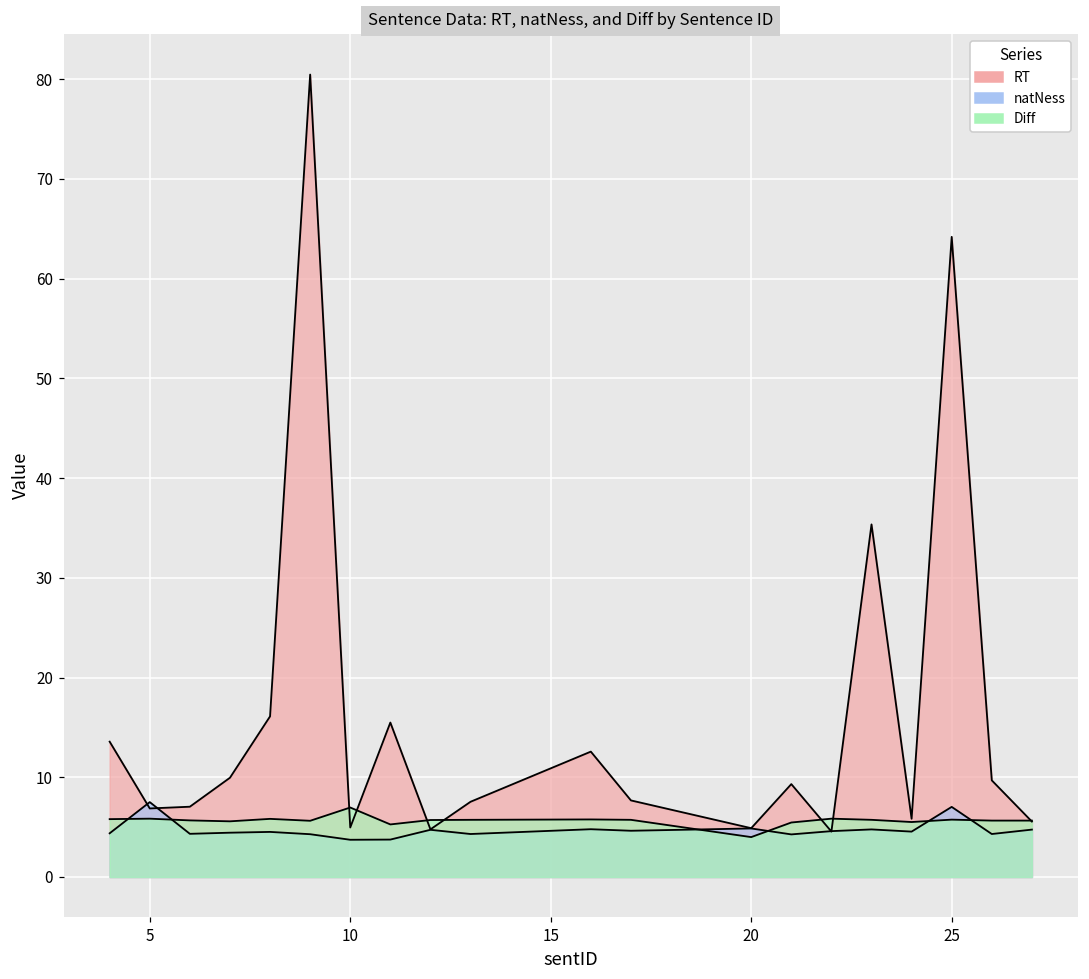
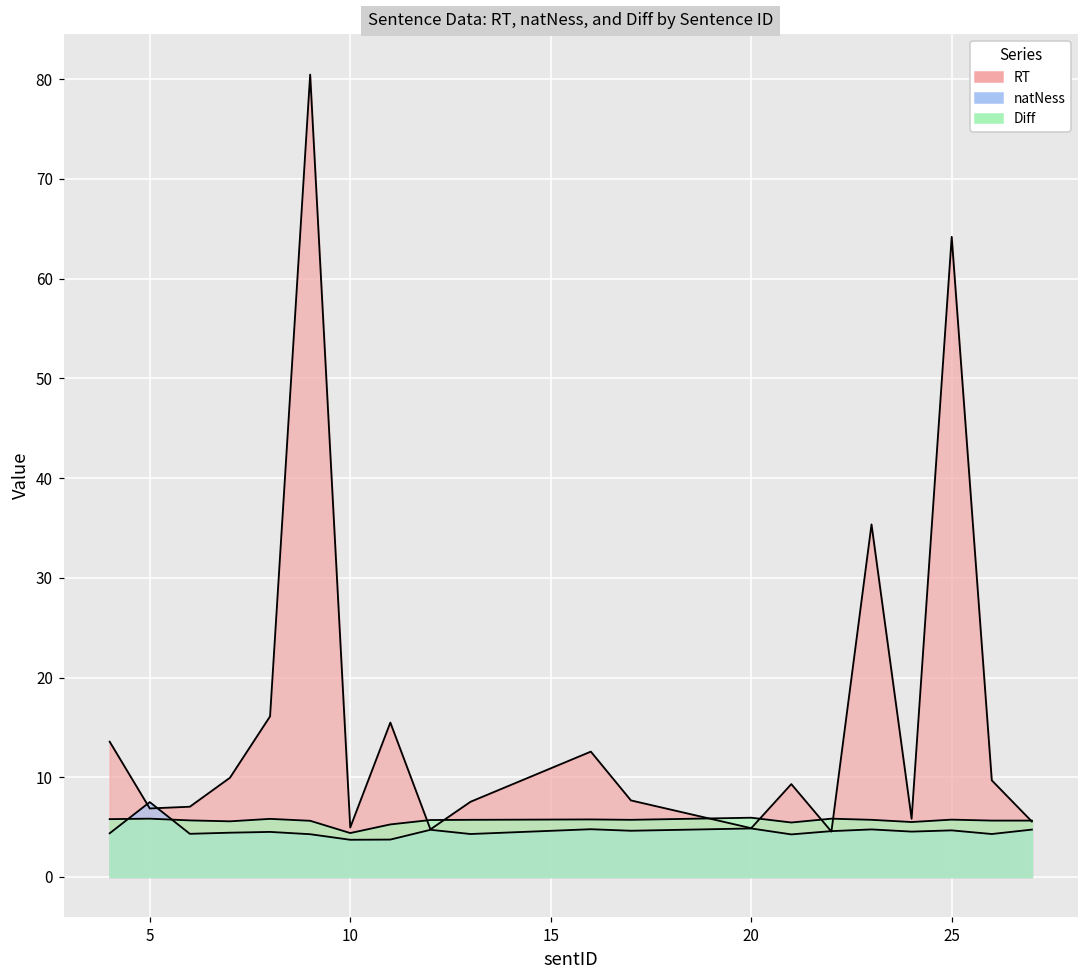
Diff, 10: 7 -> 4
Diff, 20: 4 -> 6
natNess, 25: 7 -> 5
